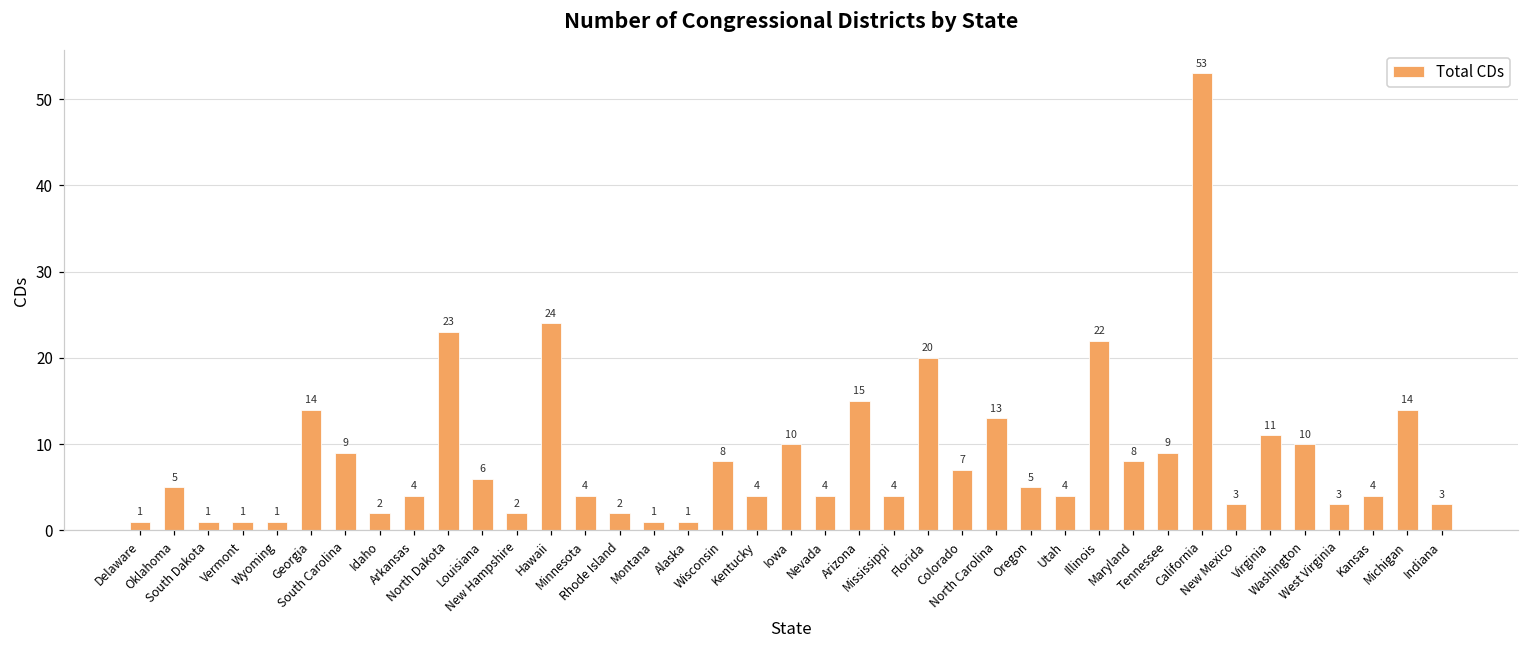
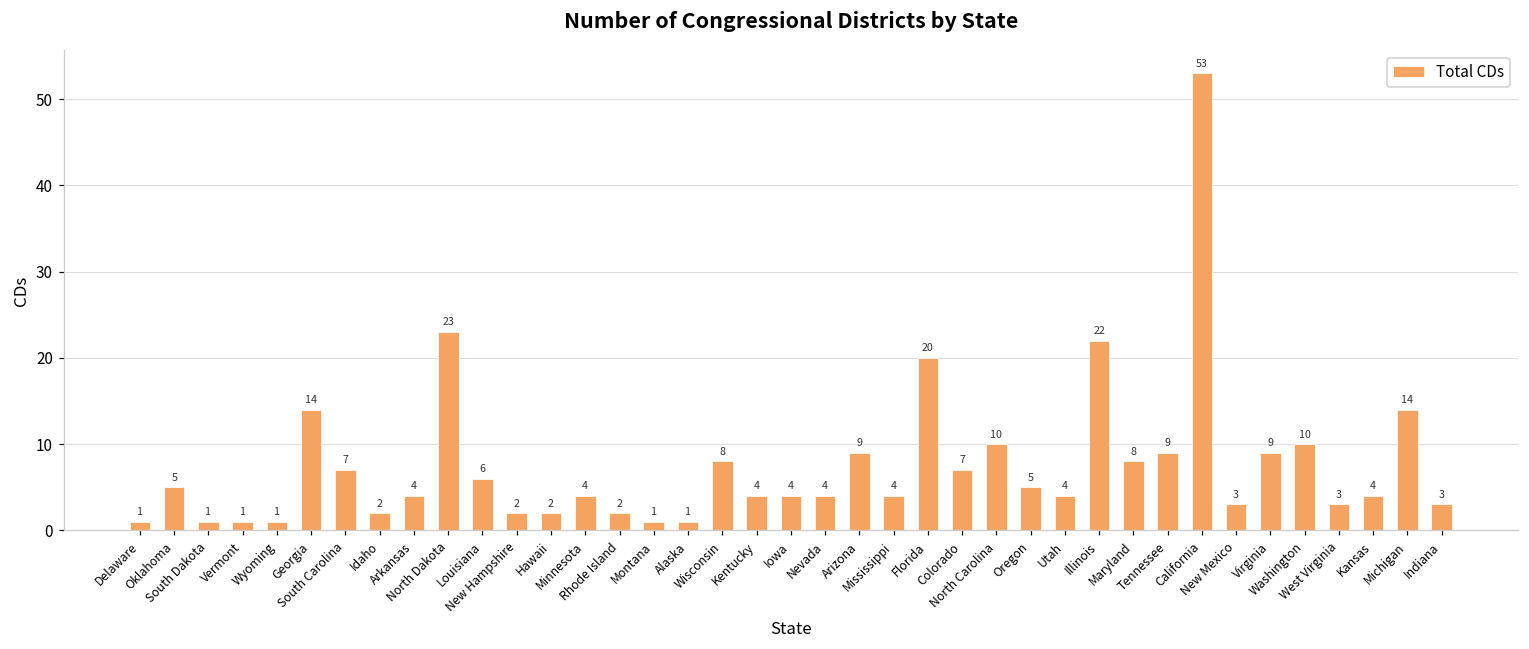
South Carolina: 9 -> 7
Hawaii: 24 -> 2
Iowa: 10 -> 4
Arizona: 15 -> 9
North Carolina: 13 -> 10
Virginia: 11 -> 9
